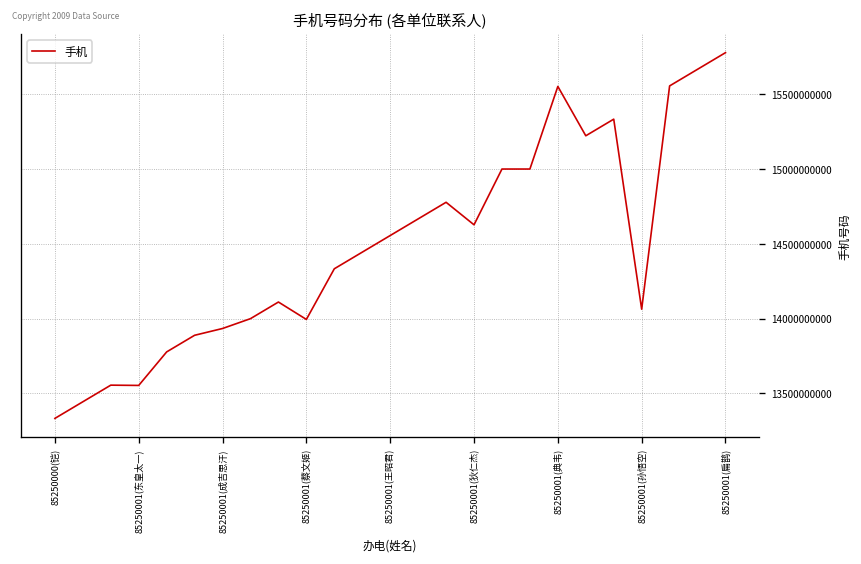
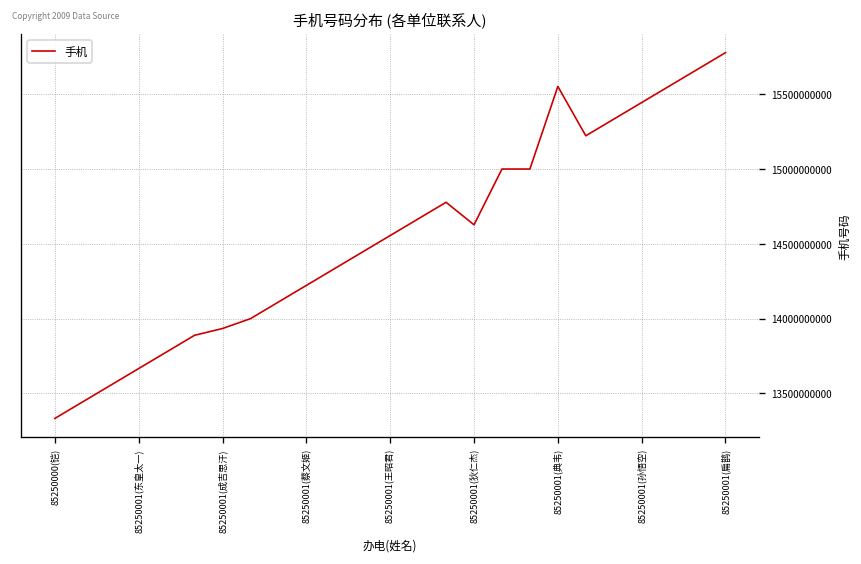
85250001(东皇太一): 13550000000 -> 13670000000
85250001(蔡文姬): 13990000000 -> 14220000000
85250001(孙悟空): 14060000000 -> 15440000000
